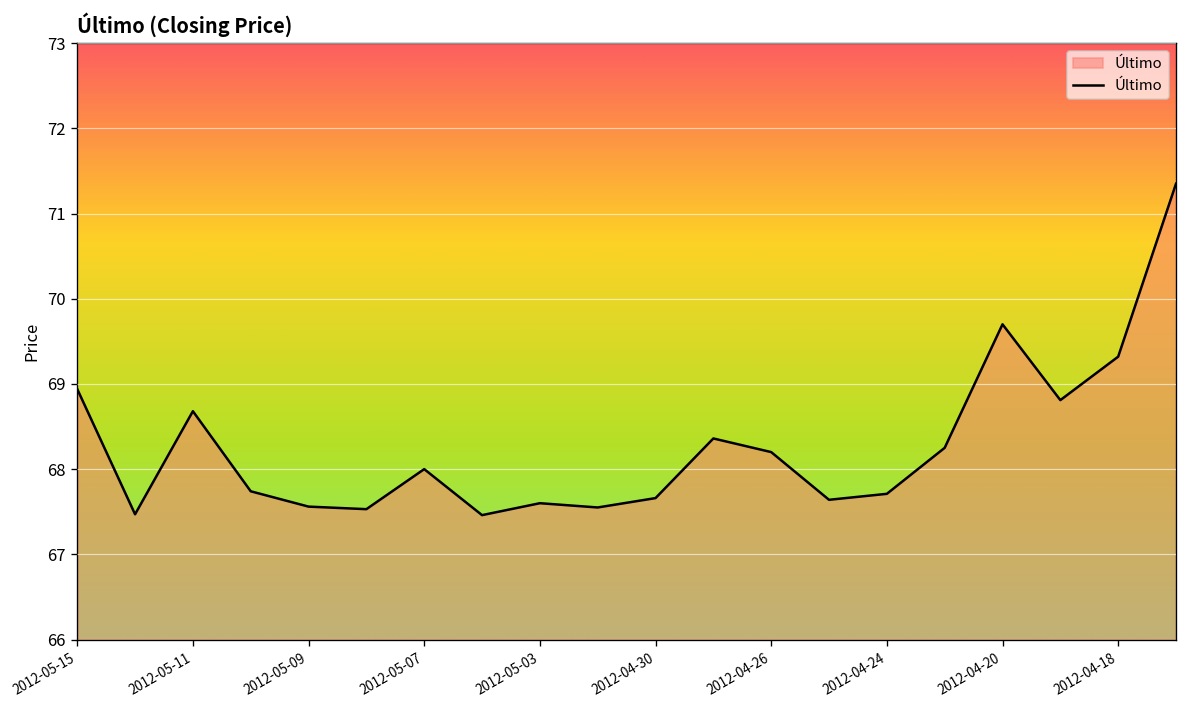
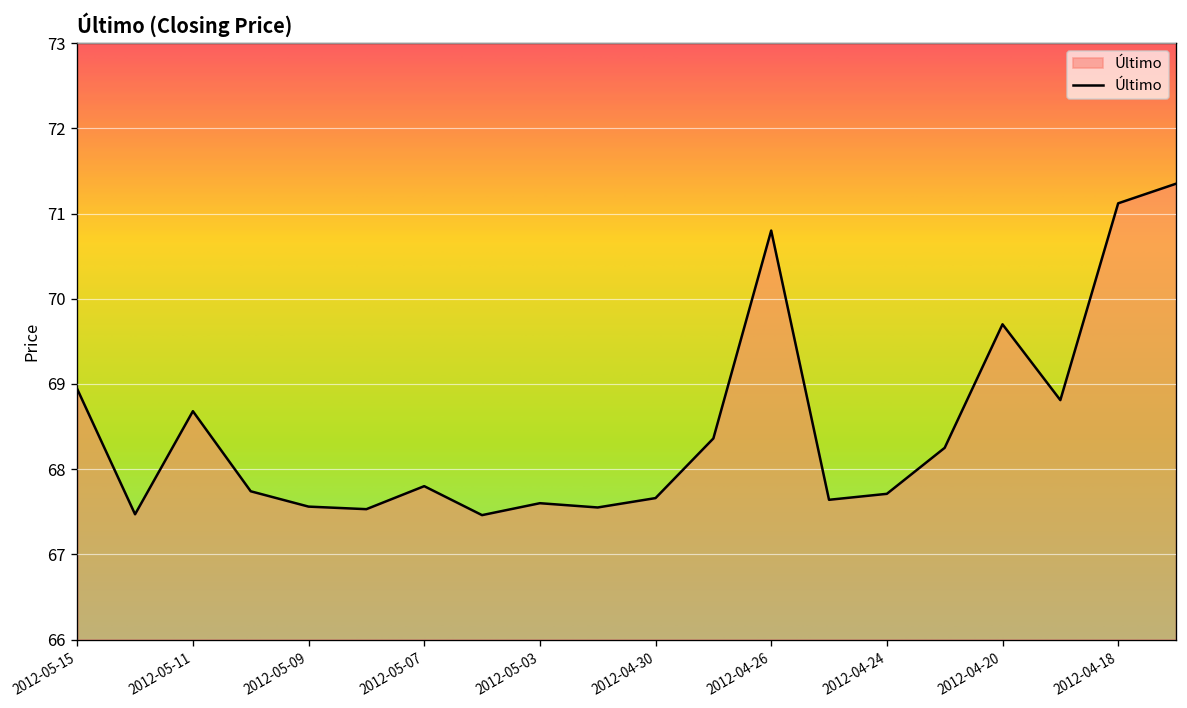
2012-05-07: 68.0 -> 67.8
2012-04-26: 68.2 -> 70.8
2012-04-18: 69.3 -> 71.1
